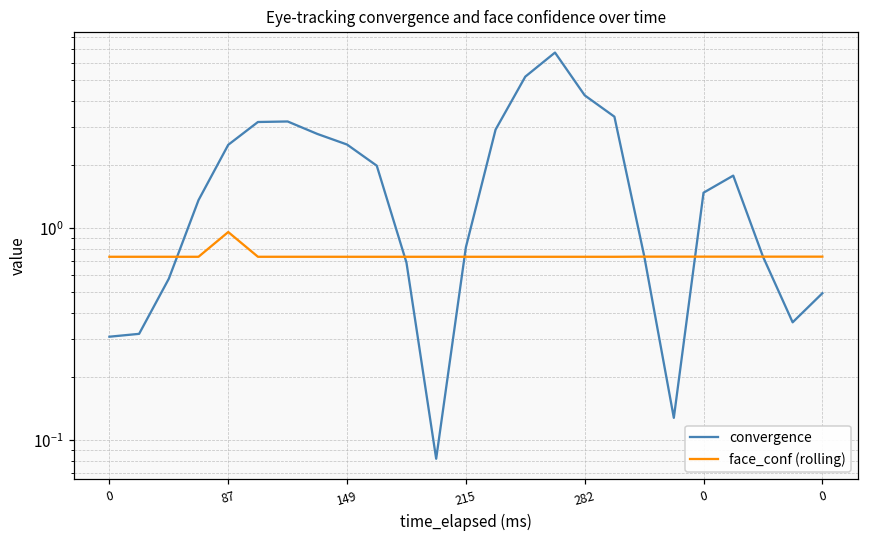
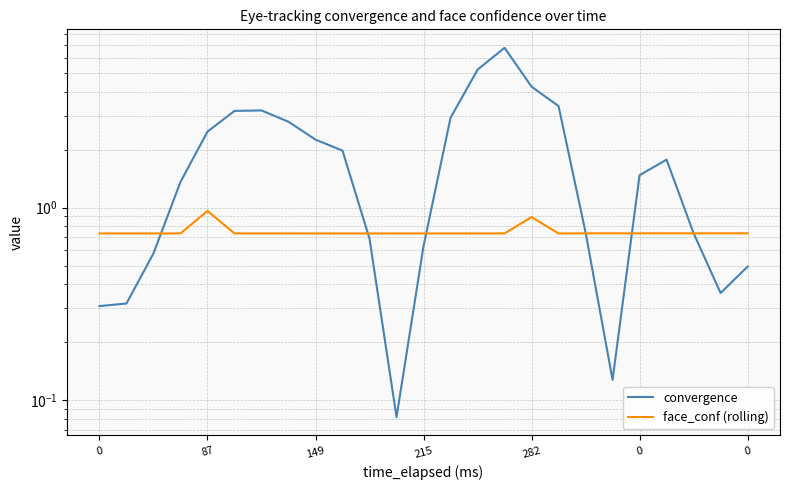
convergence, 149: 2.5 -> 2.3
convergence, 215: 0.81 -> 0.63
face_conf (rolling), 282: 0.73 -> 0.9
